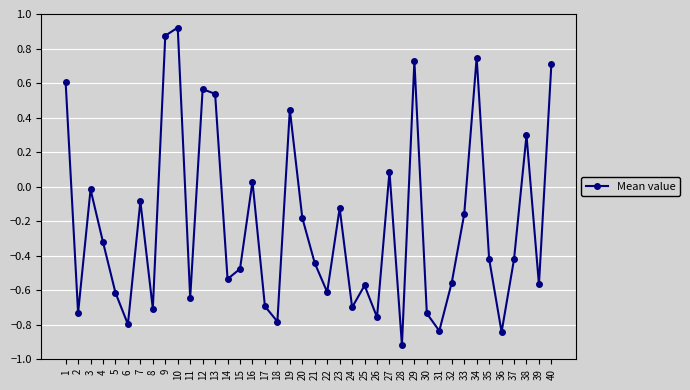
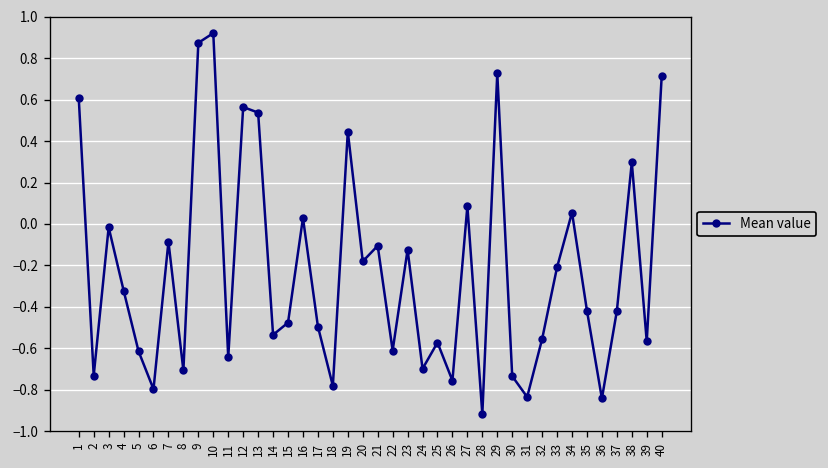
17: -0.69 -> -0.49
21: -0.44 -> -0.11
33: -0.16 -> -0.21
34: 0.75 -> 0.06
